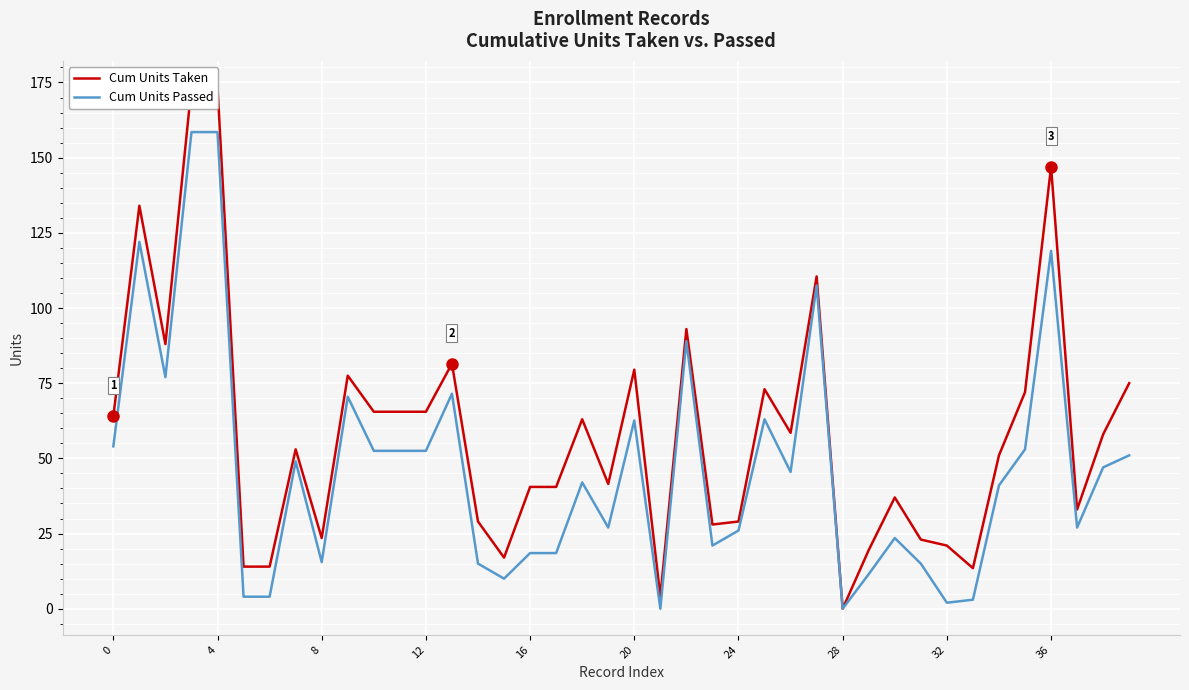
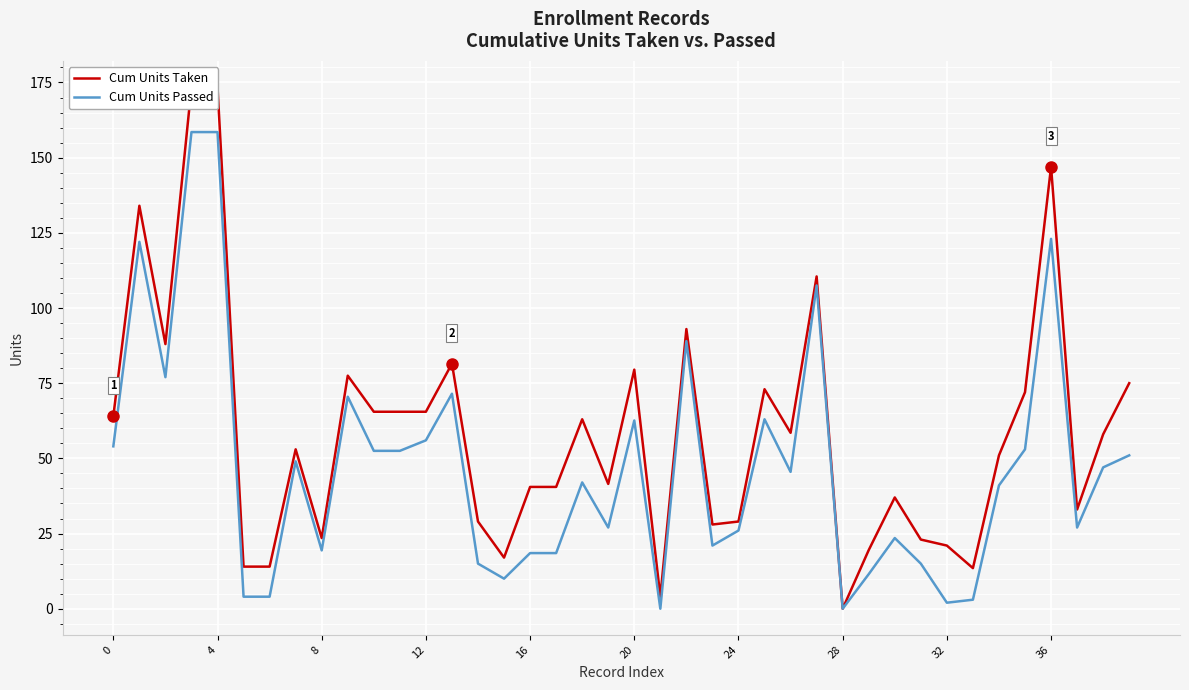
Cum Units Passed, 8: 16 -> 19
Cum Units Passed, 12: 53 -> 56
Cum Units Passed, 36: 119 -> 123
